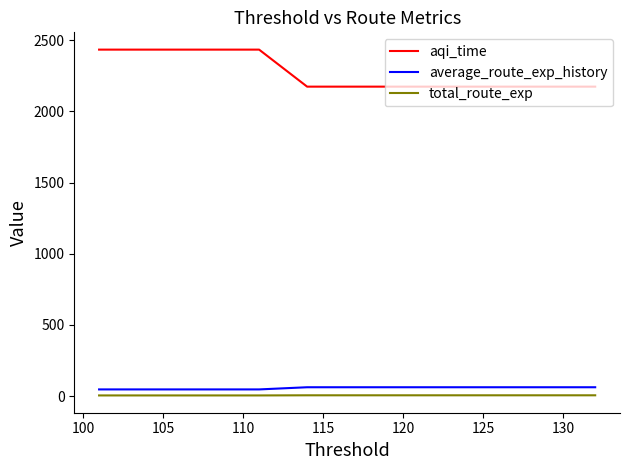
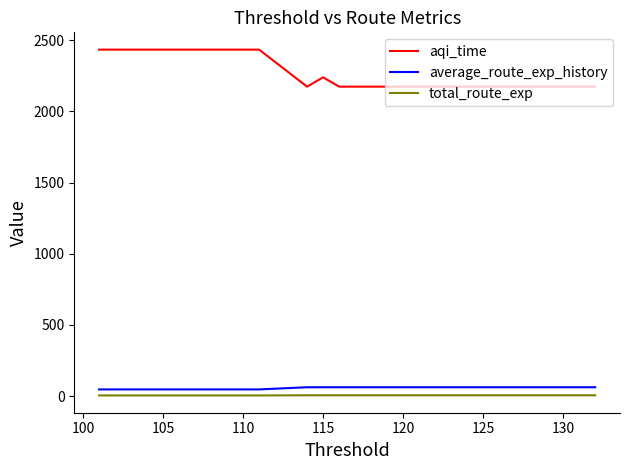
aqi_time, 115: 2170 -> 2240
